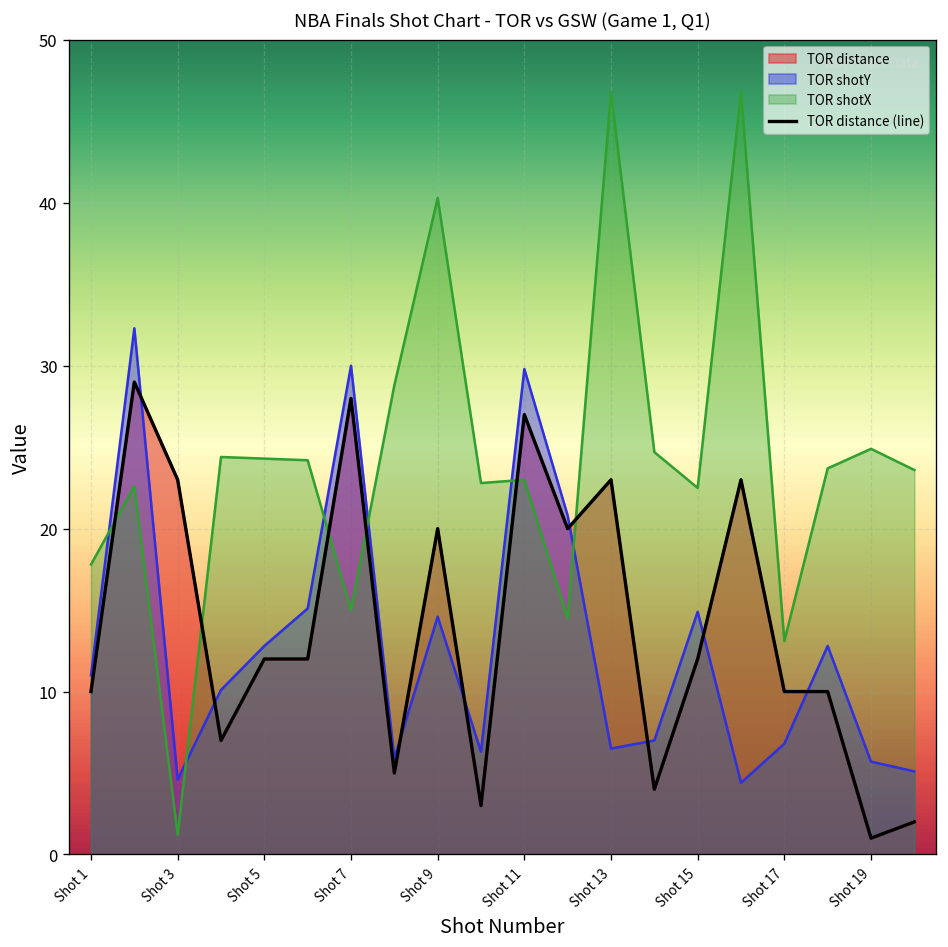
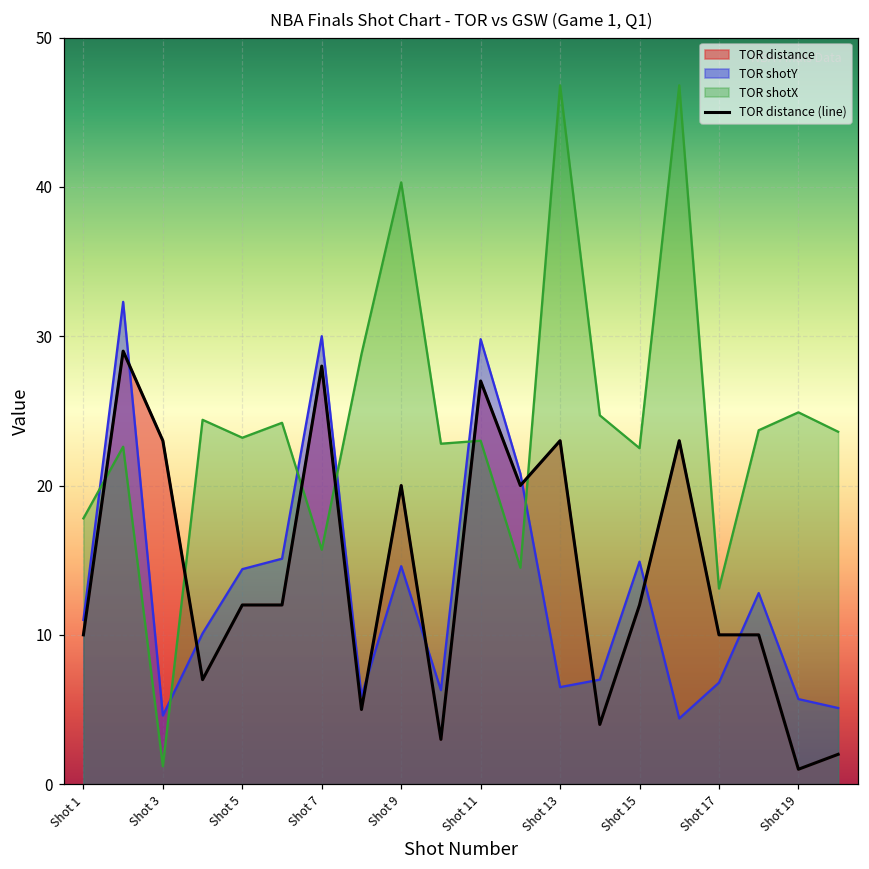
TOR shotY, Shot 5: 12.8 -> 14.4
TOR shotX, Shot 5: 24.3 -> 23.2
TOR shotX, Shot 7: 15.0 -> 15.7
